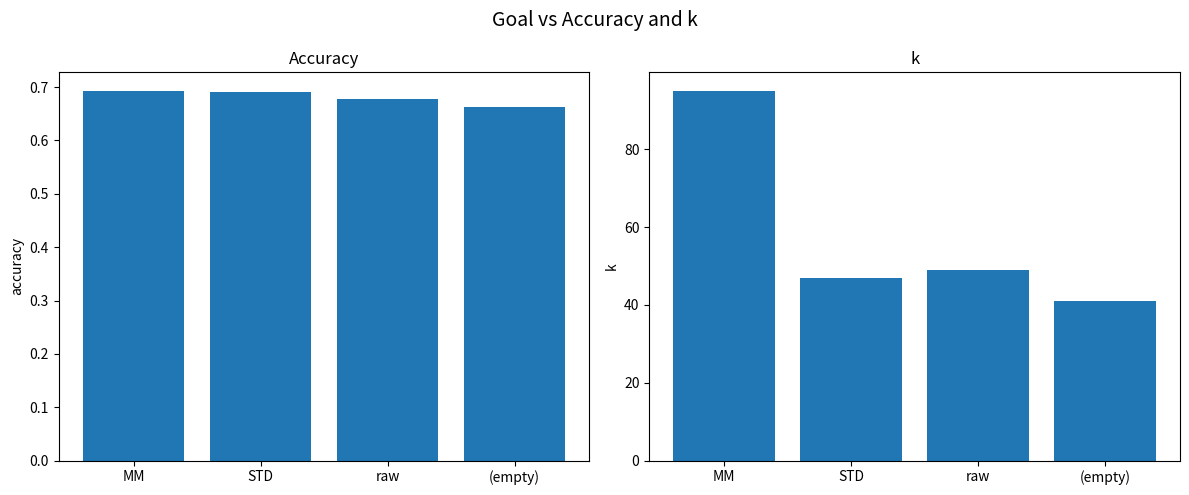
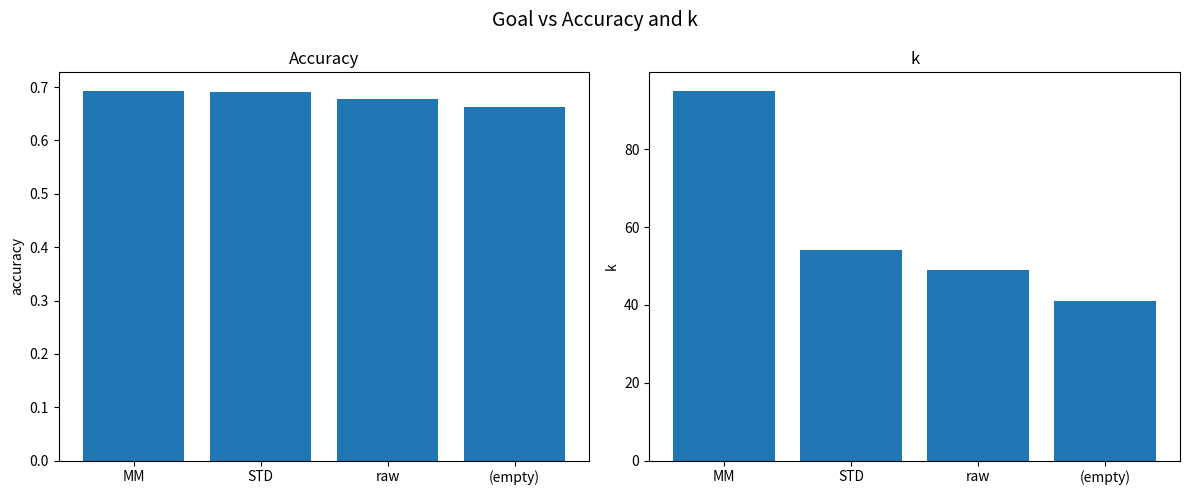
k, STD: 47 -> 54
